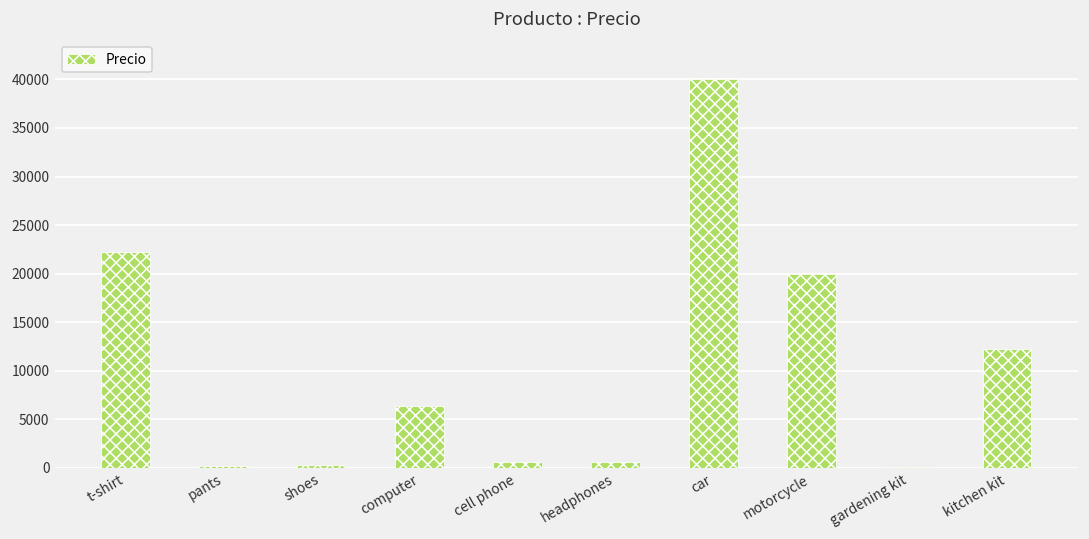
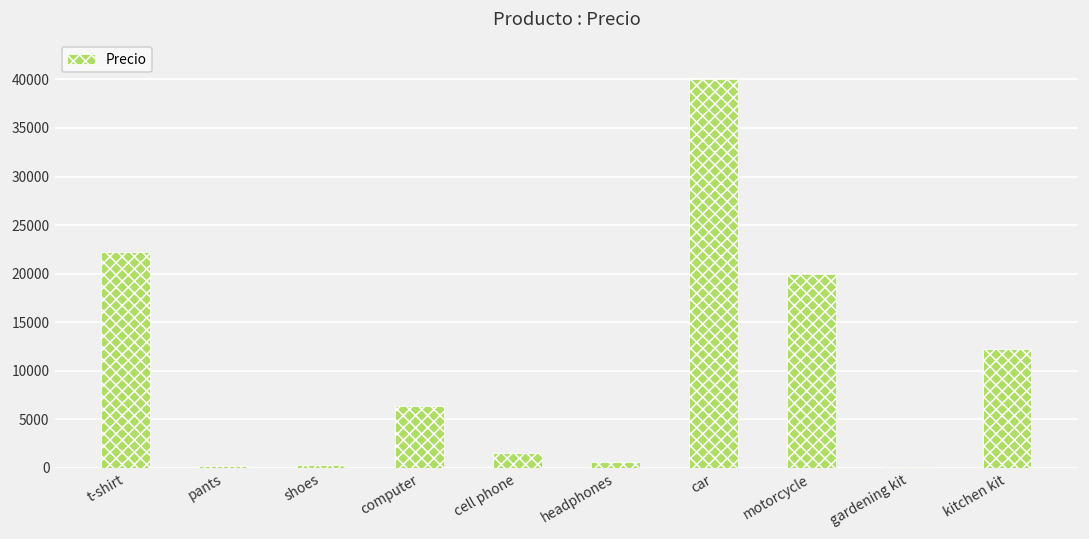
cell phone: 1000 -> 2000
